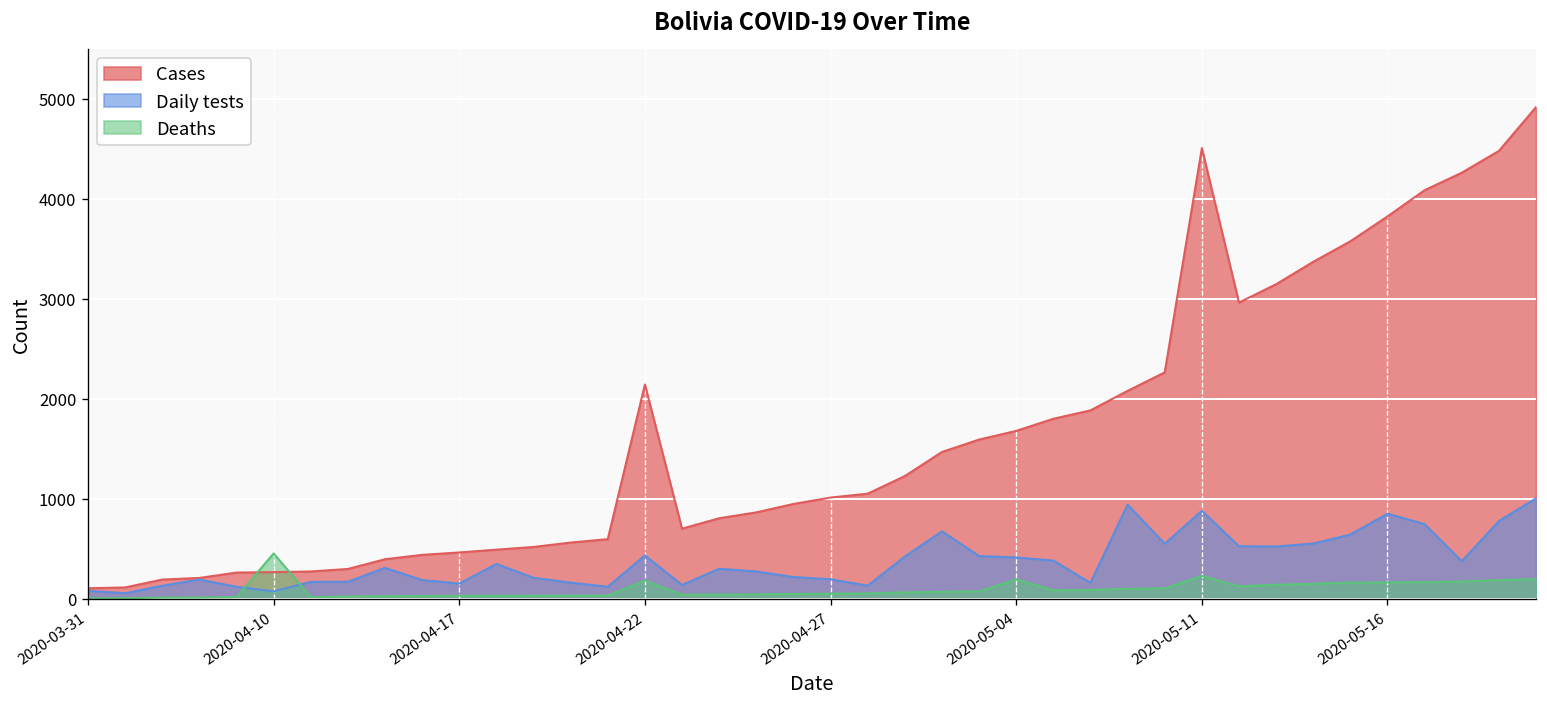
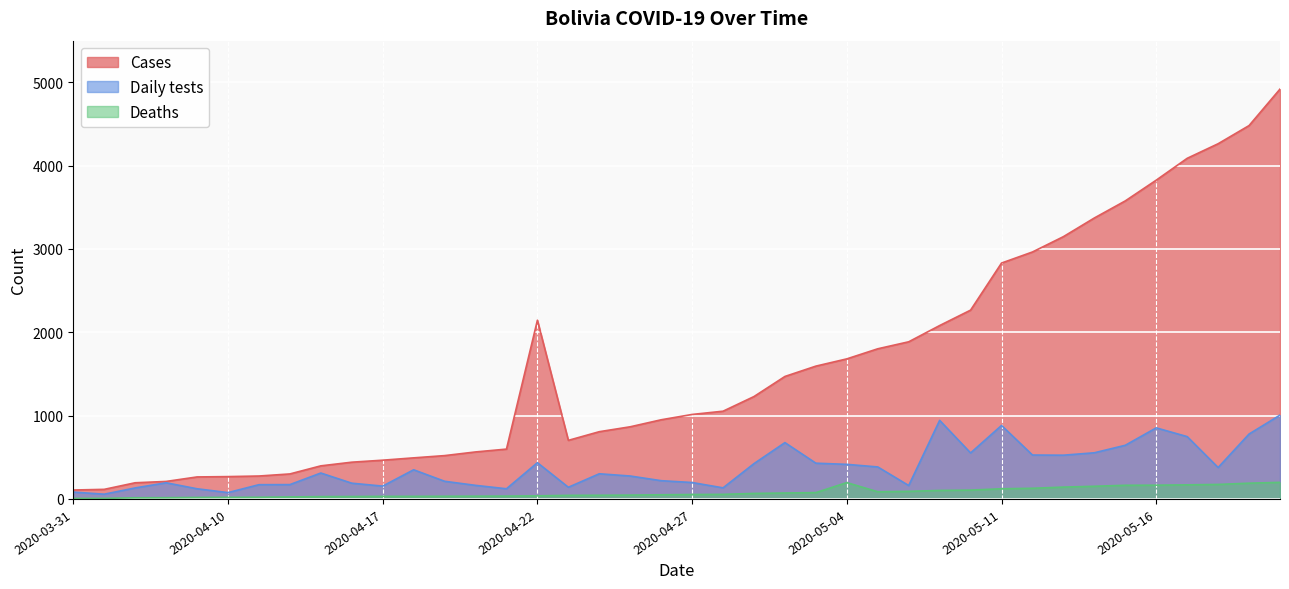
Deaths, 2020-04-10: 500 -> 0
Deaths, 2020-04-22: 200 -> 0
Cases, 2020-05-11: 4500 -> 2800
Deaths, 2020-05-11: 200 -> 100
